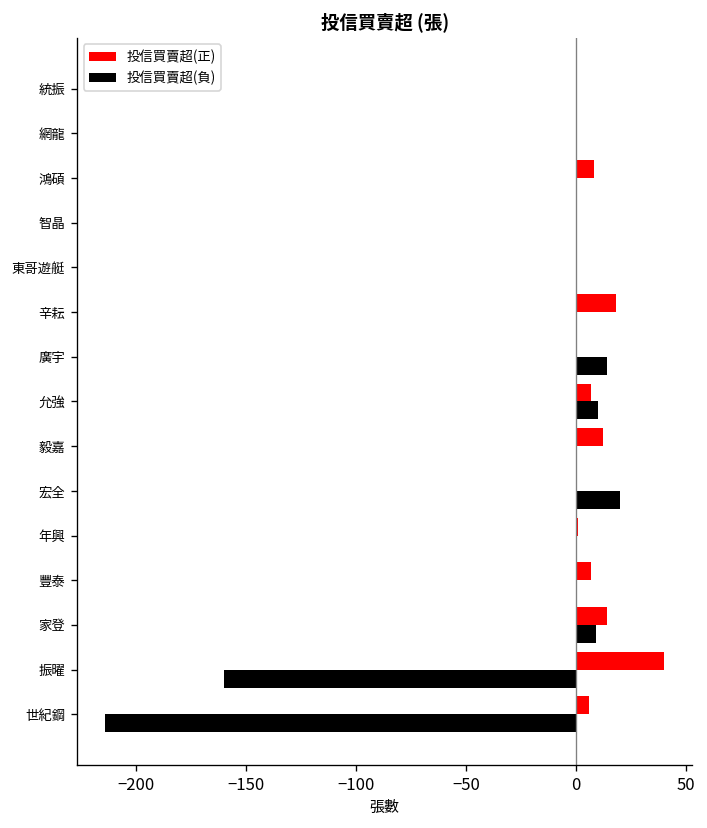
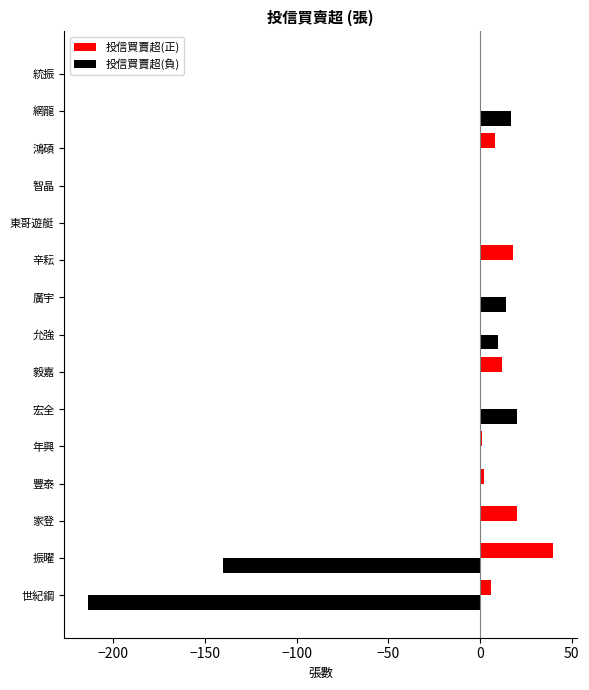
投信買賣超(負), 網龍: 0 -> 17
投信買賣超(正), 允強: 7 -> 0
投信買賣超(正), 豐泰: 7 -> 2
投信買賣超(正), 家登: 14 -> 20
投信買賣超(負), 家登: 9 -> 0
投信買賣超(負), 振曜: -160 -> -140
